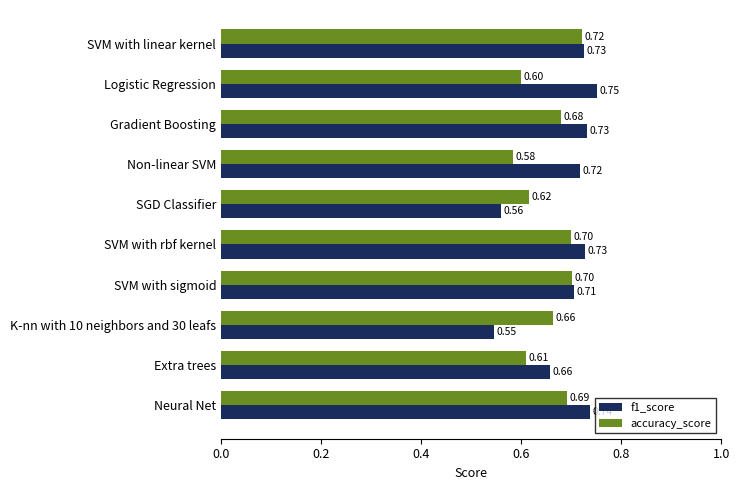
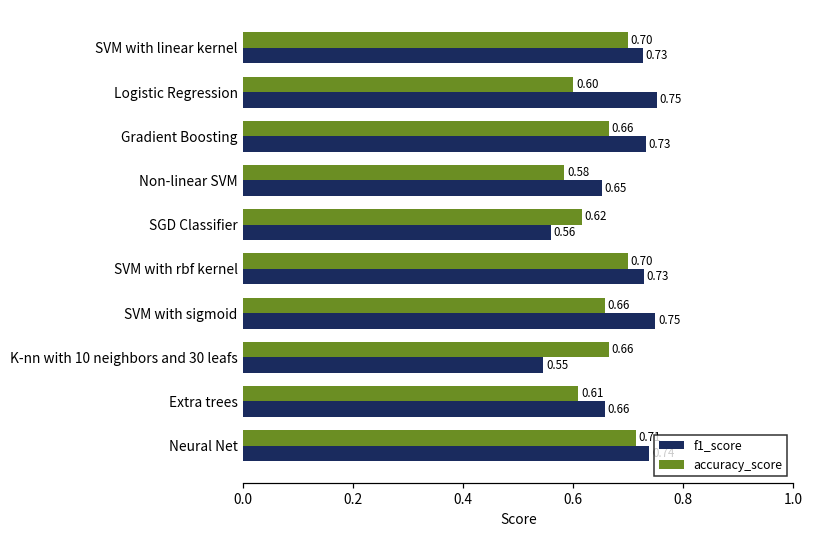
accuracy_score, SVM with linear kernel: 0.72 -> 0.70
accuracy_score, Gradient Boosting: 0.68 -> 0.66
f1_score, Non-linear SVM: 0.72 -> 0.65
accuracy_score, SVM with sigmoid: 0.70 -> 0.66
f1_score, SVM with sigmoid: 0.71 -> 0.75
accuracy_score, Neural Net: 0.69 -> 0.71
